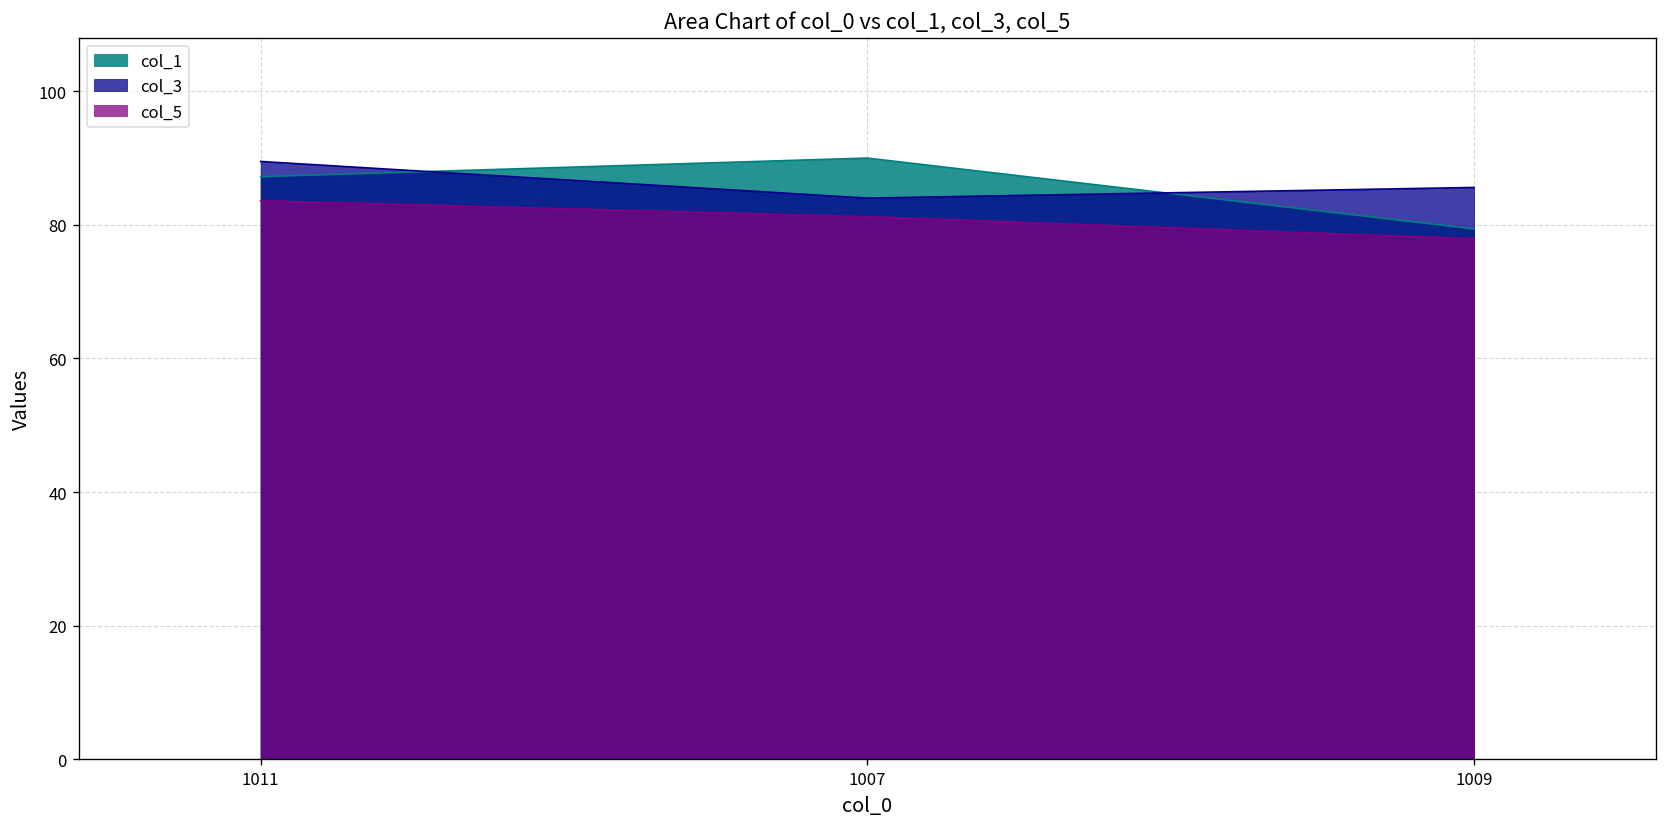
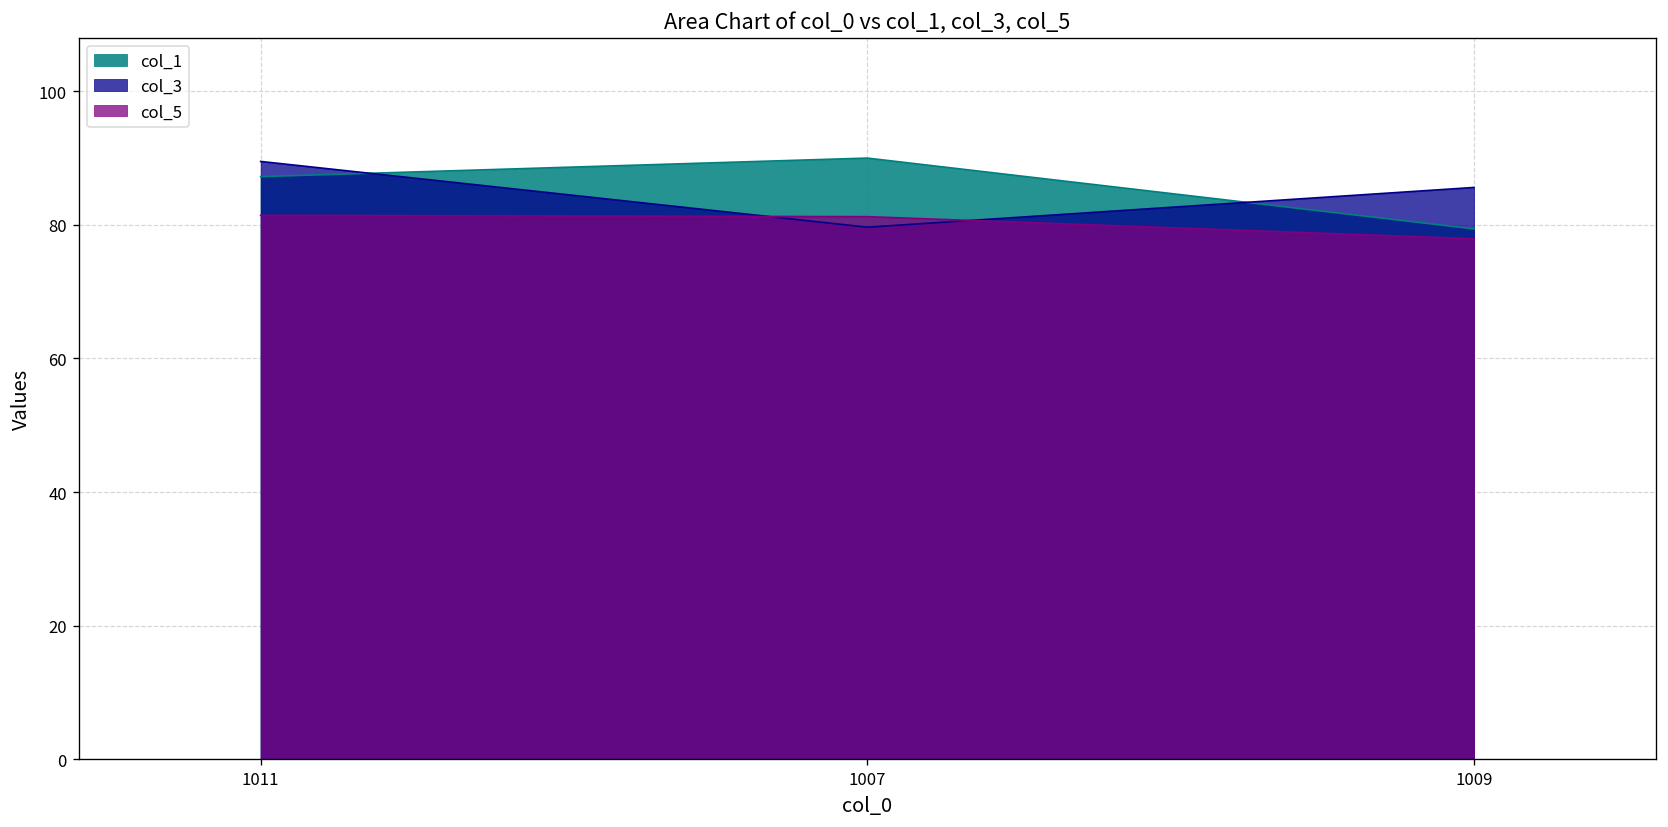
col_5, 1011: 84 -> 81
col_3, 1007: 84 -> 80
